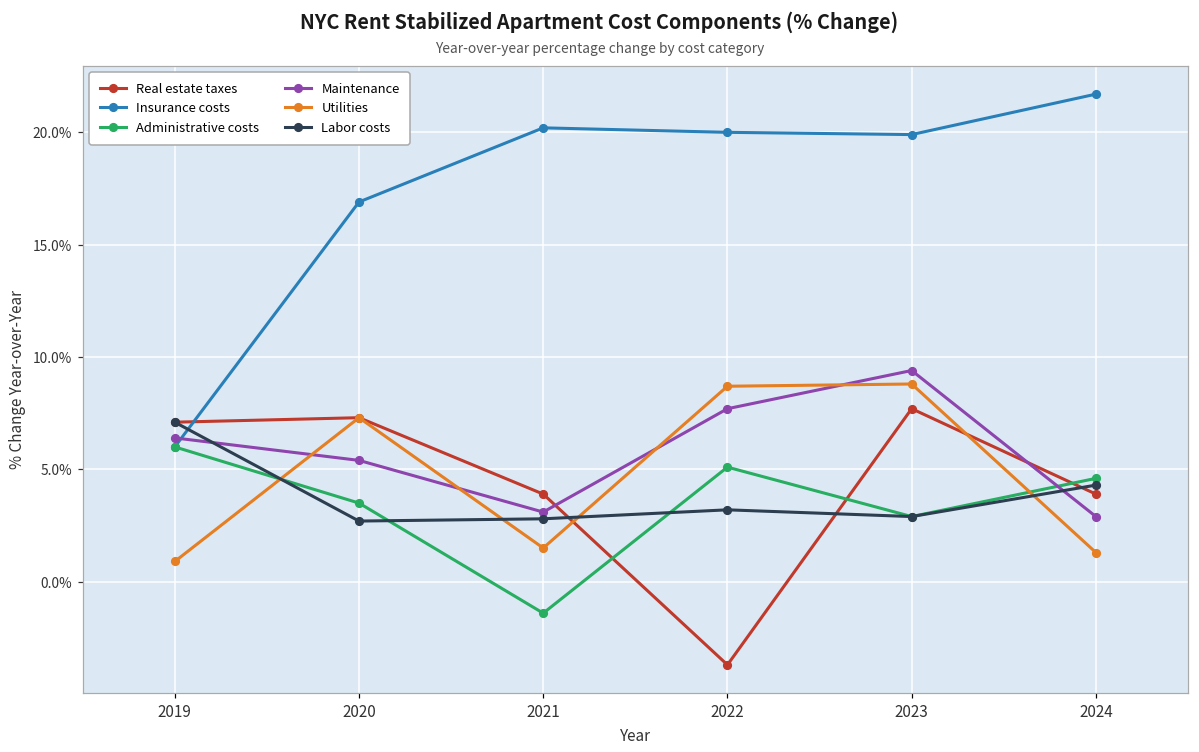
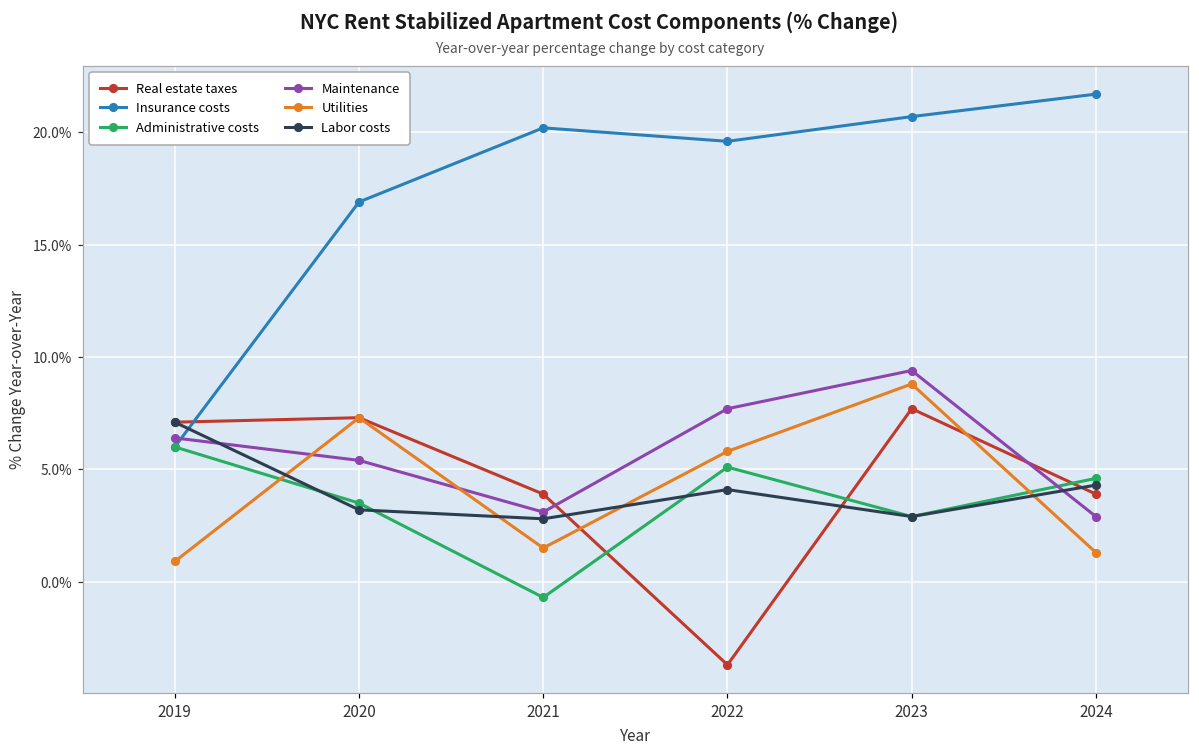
Labor costs, 2020: 2.7% -> 3.2%
Administrative costs, 2021: -1.4% -> -0.7%
Insurance costs, 2022: 20.0% -> 19.6%
Utilities, 2022: 8.7% -> 5.8%
Labor costs, 2022: 3.2% -> 4.1%
Insurance costs, 2023: 19.9% -> 20.7%
